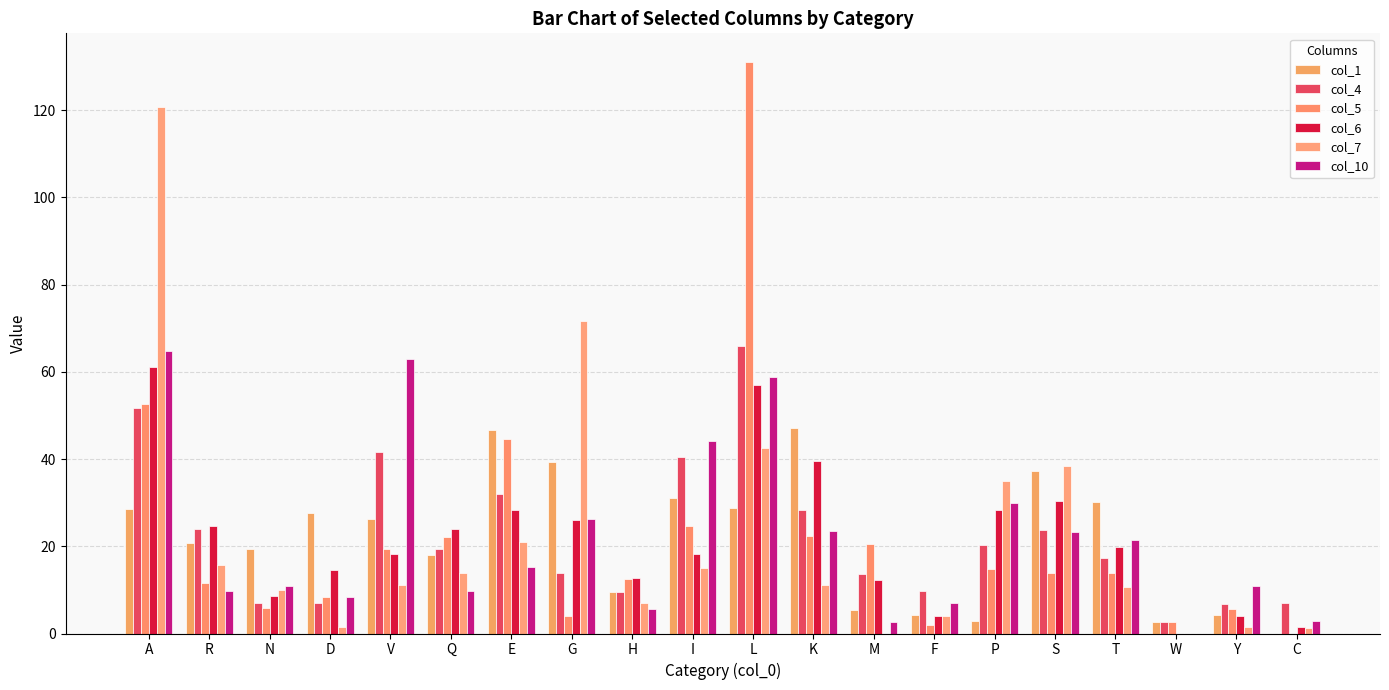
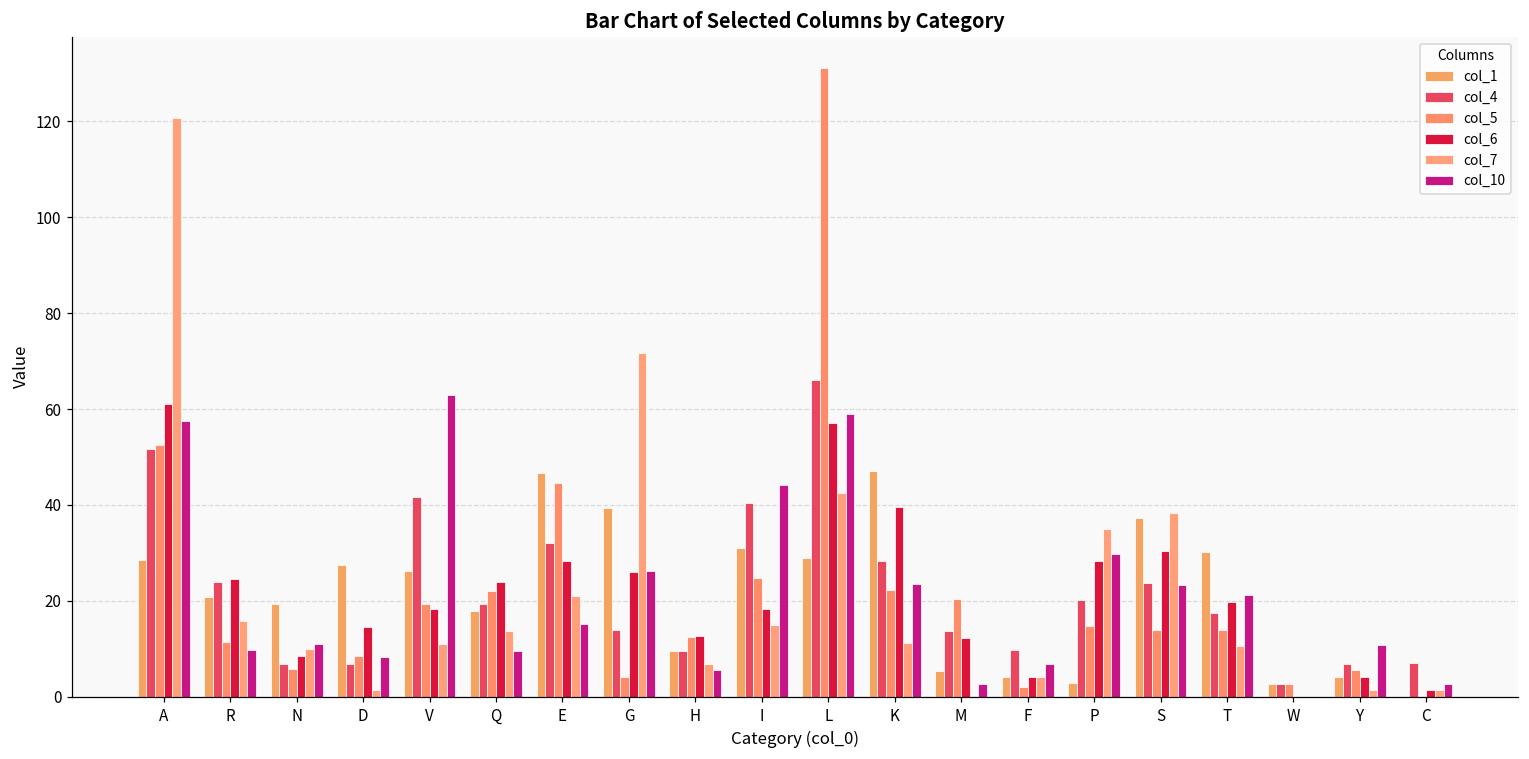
col_10, A: 65 -> 58
